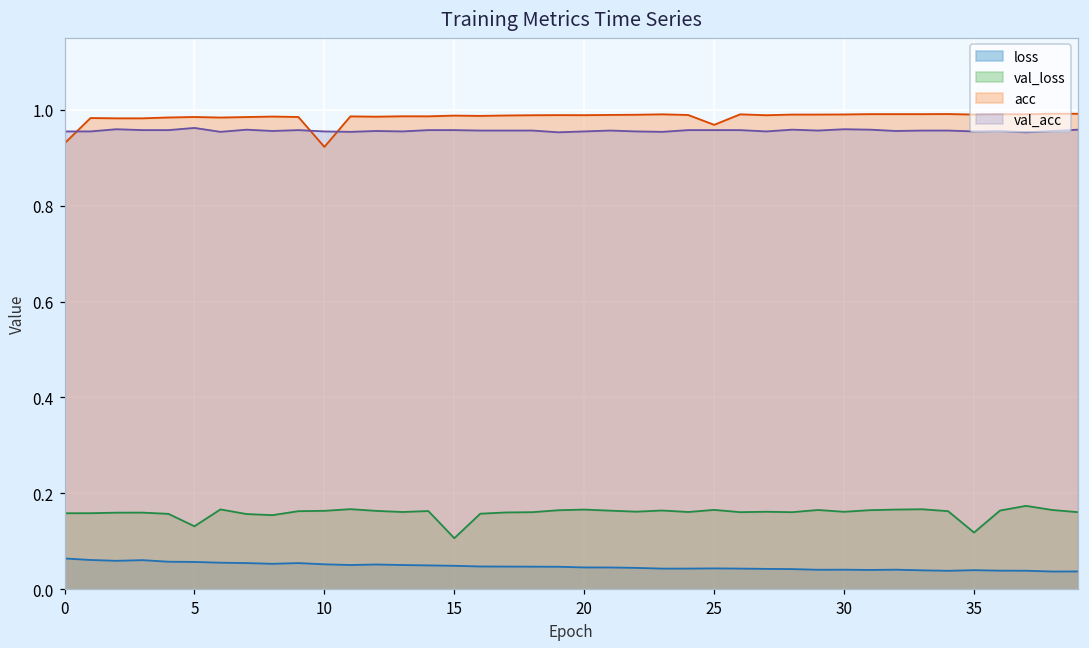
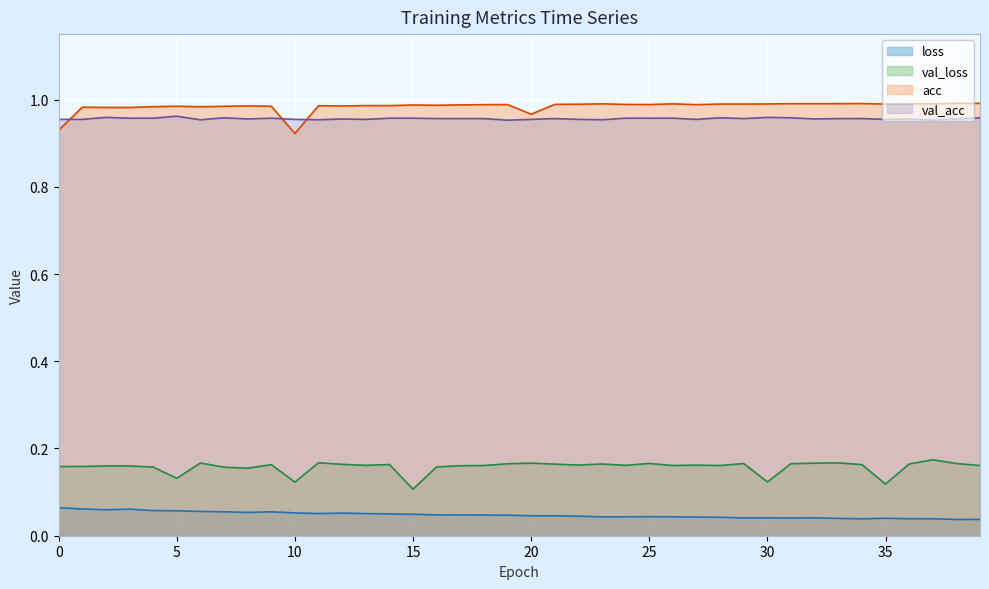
val_loss, 10: 0.16 -> 0.12
acc, 20: 0.99 -> 0.97
acc, 25: 0.97 -> 0.99
val_loss, 30: 0.16 -> 0.12
